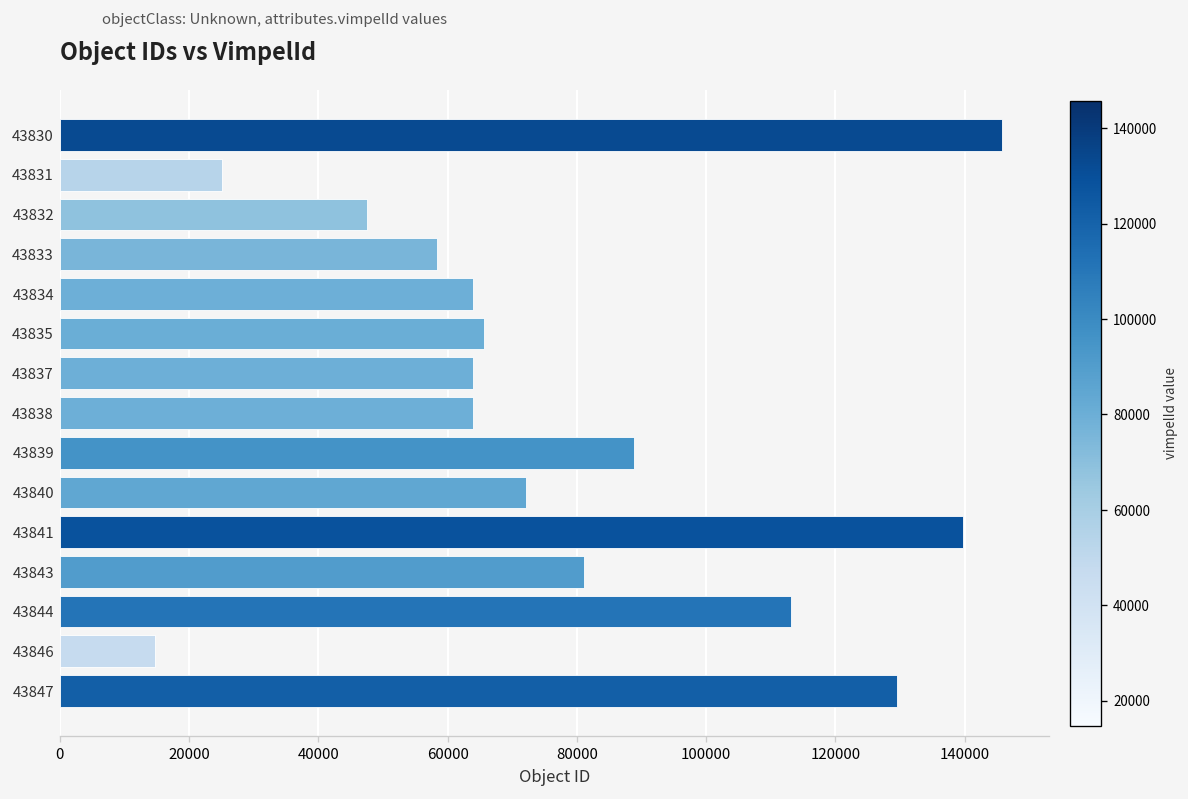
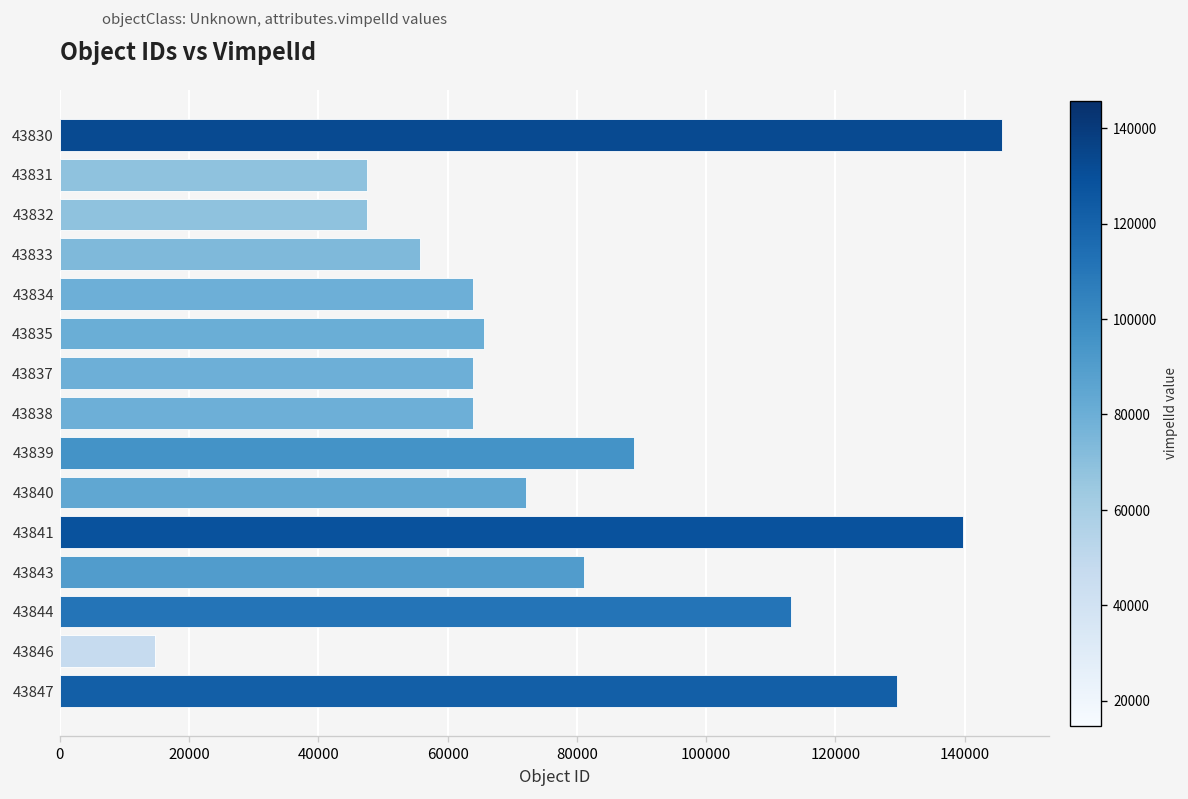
43831: 25000 -> 48000
43833: 58000 -> 56000
